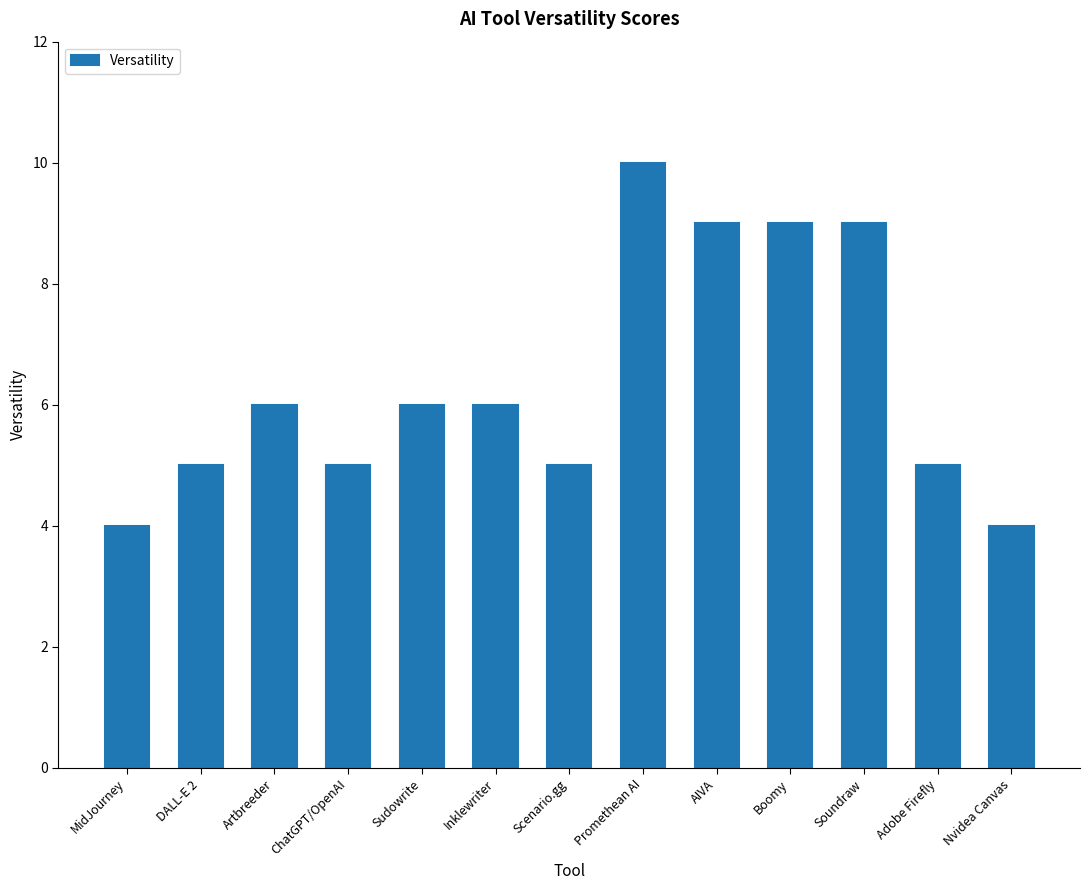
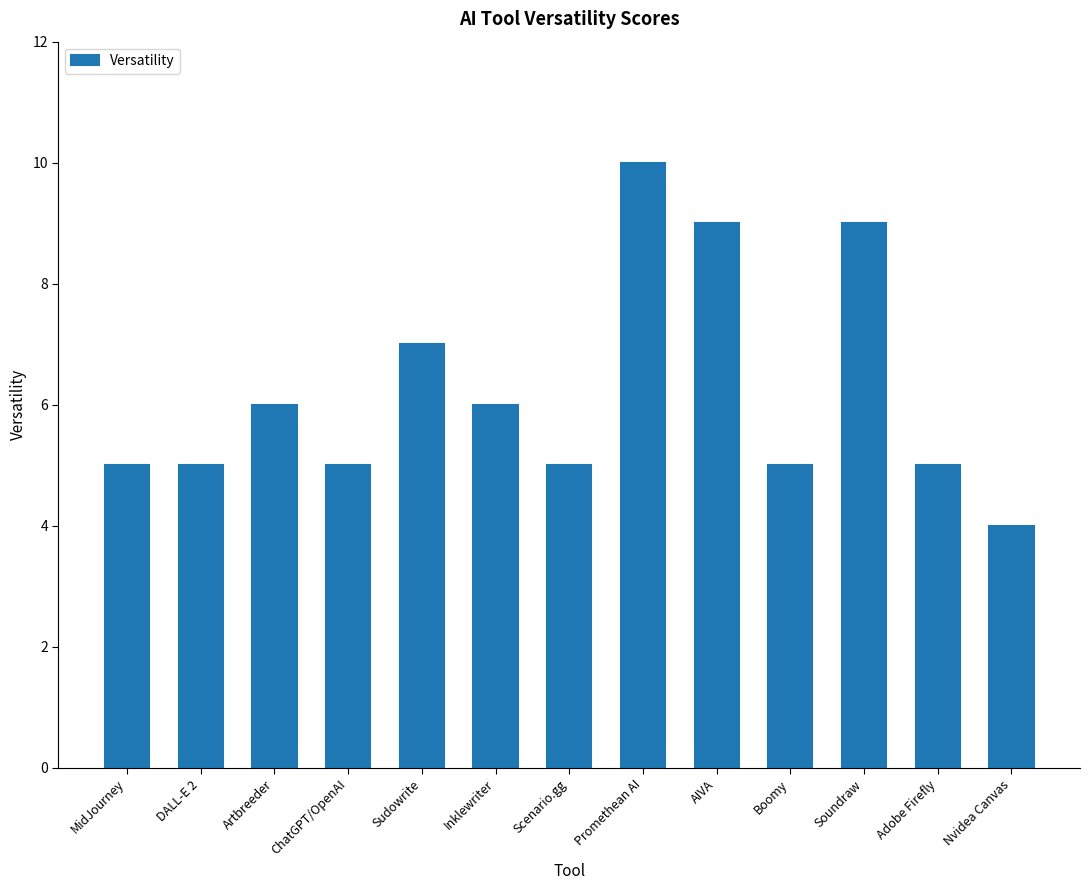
MidJourney: 4 -> 5
Sudowrite: 6 -> 7
Boomy: 9 -> 5
